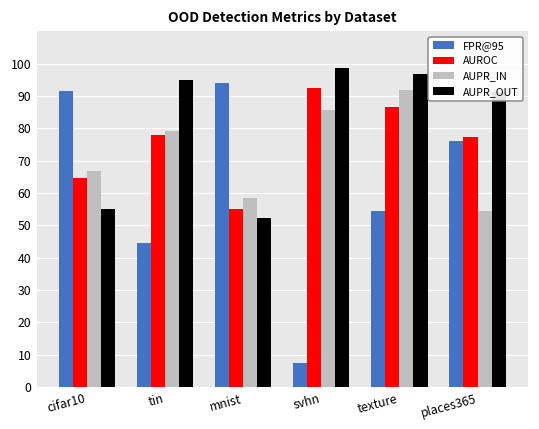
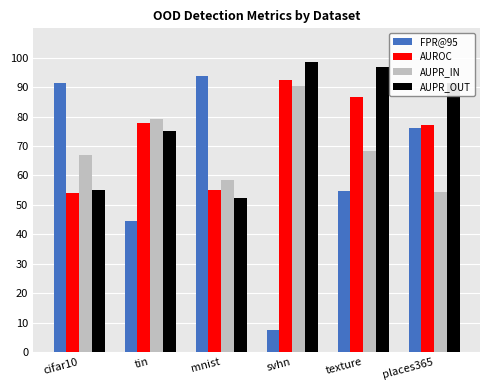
AUROC, cifar10: 65 -> 54
AUPR_OUT, tin: 95 -> 75
AUPR_IN, svhn: 86 -> 90
AUPR_IN, texture: 92 -> 68
